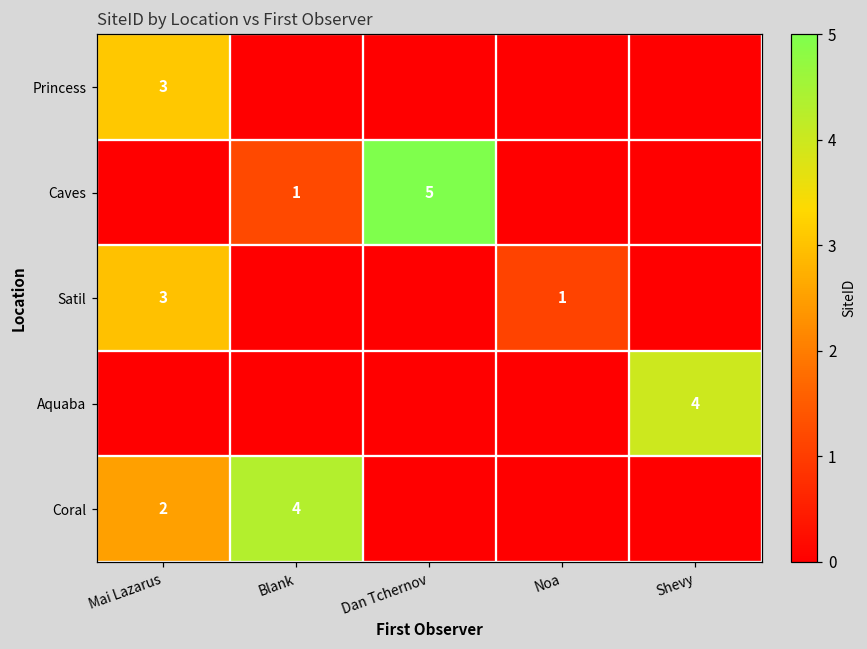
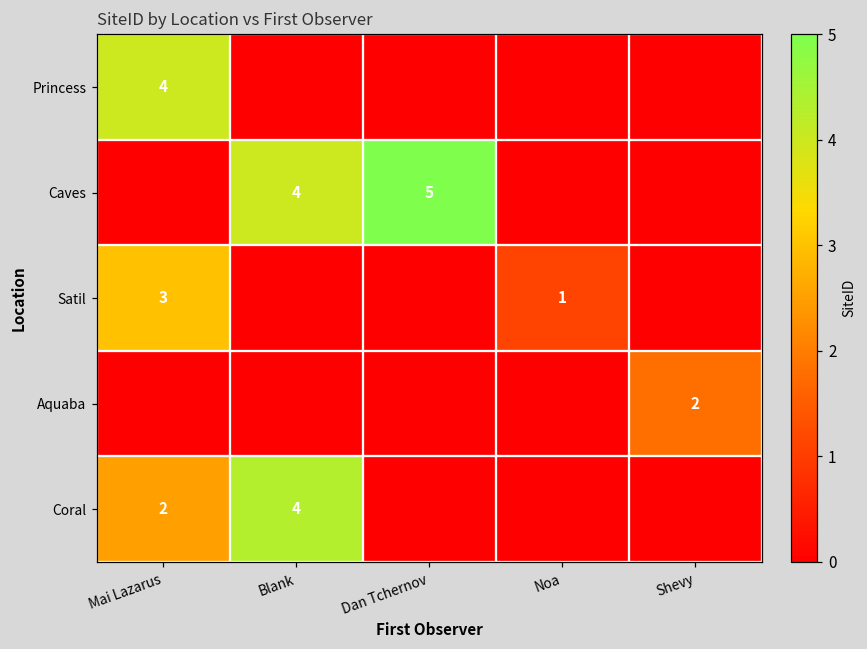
Princess, Mai Lazarus: 3 -> 4
Caves, Blank: 1 -> 4
Aquaba, Shevy: 4 -> 2
